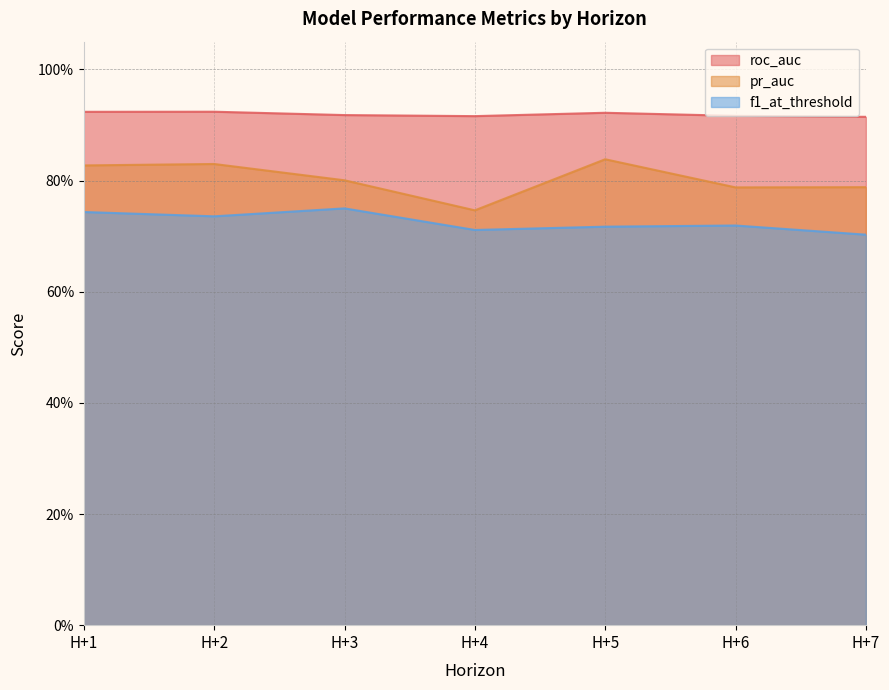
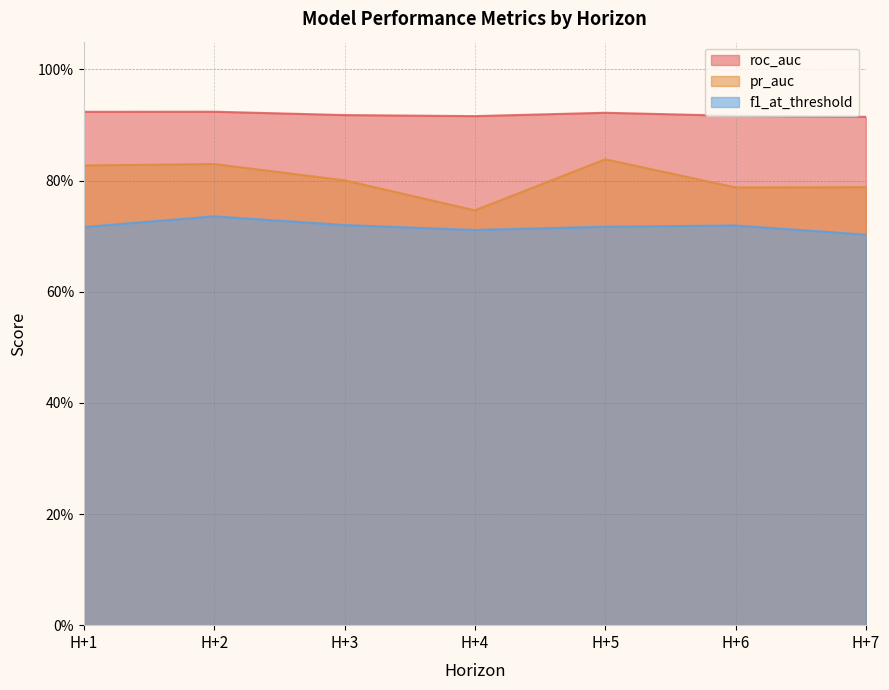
f1_at_threshold, H+1: 74% -> 72%
f1_at_threshold, H+3: 75% -> 72%
